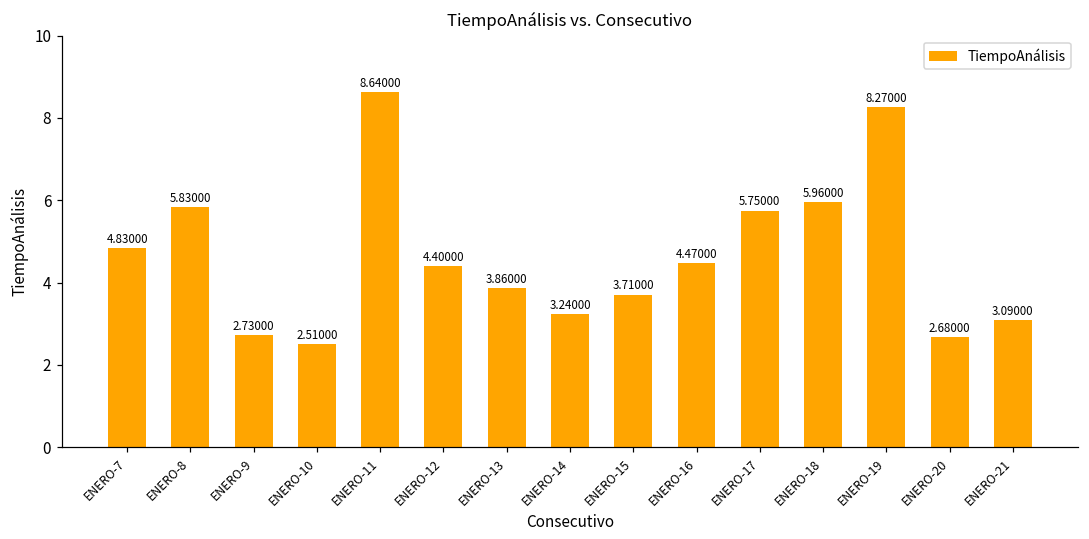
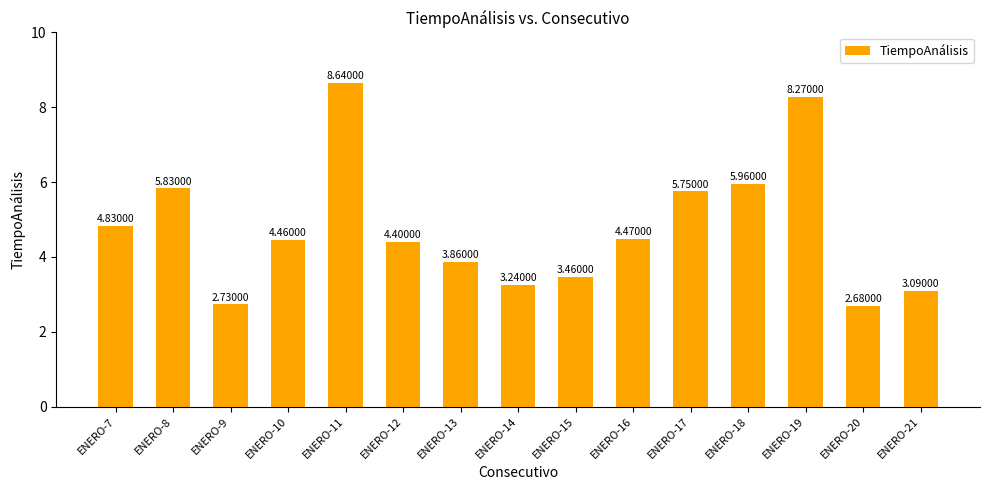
ENERO-10: 2.51000 -> 4.46000
ENERO-15: 3.71000 -> 3.46000
